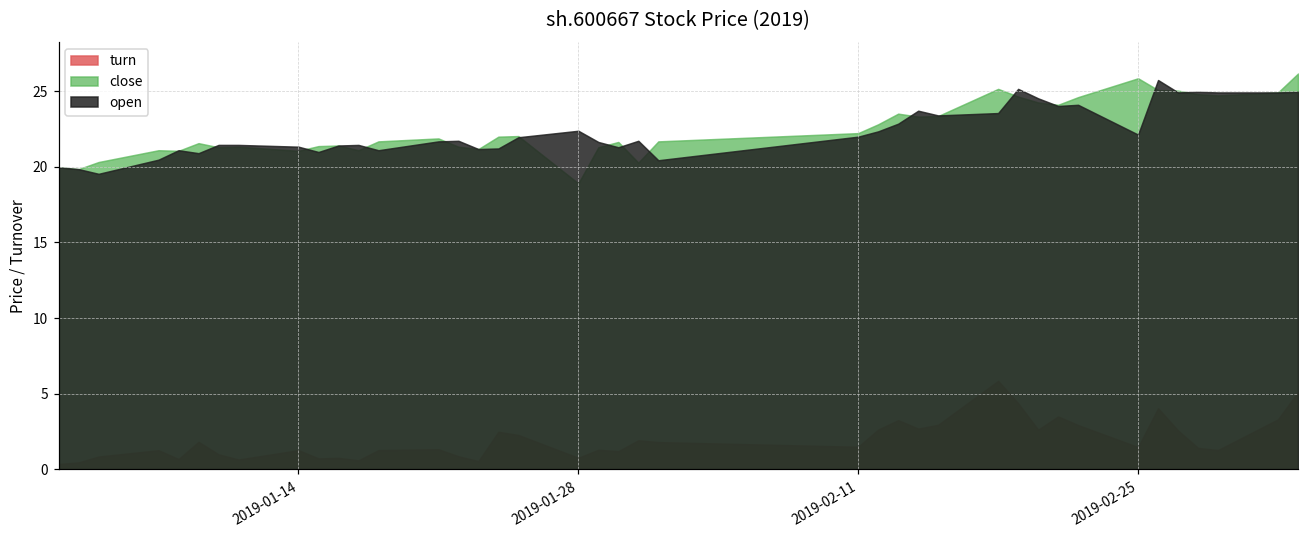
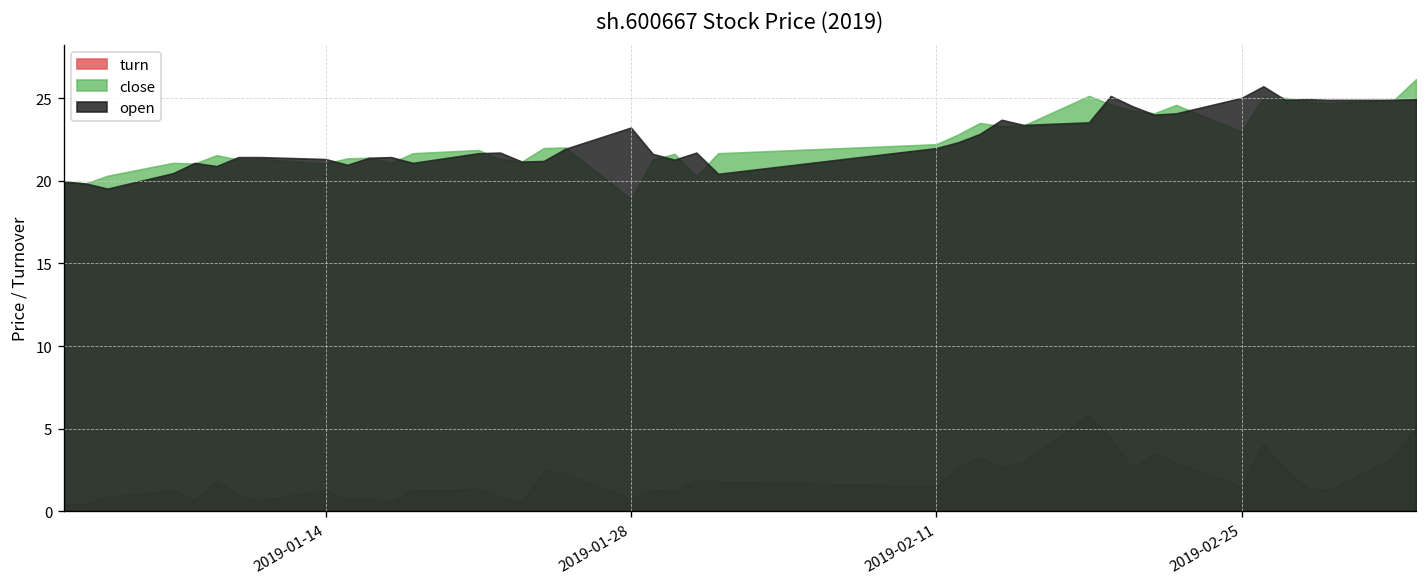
open, 2019-01-28: 22.4 -> 23.2
close, 2019-02-25: 25.9 -> 23.0
open, 2019-02-25: 22.1 -> 25.0
